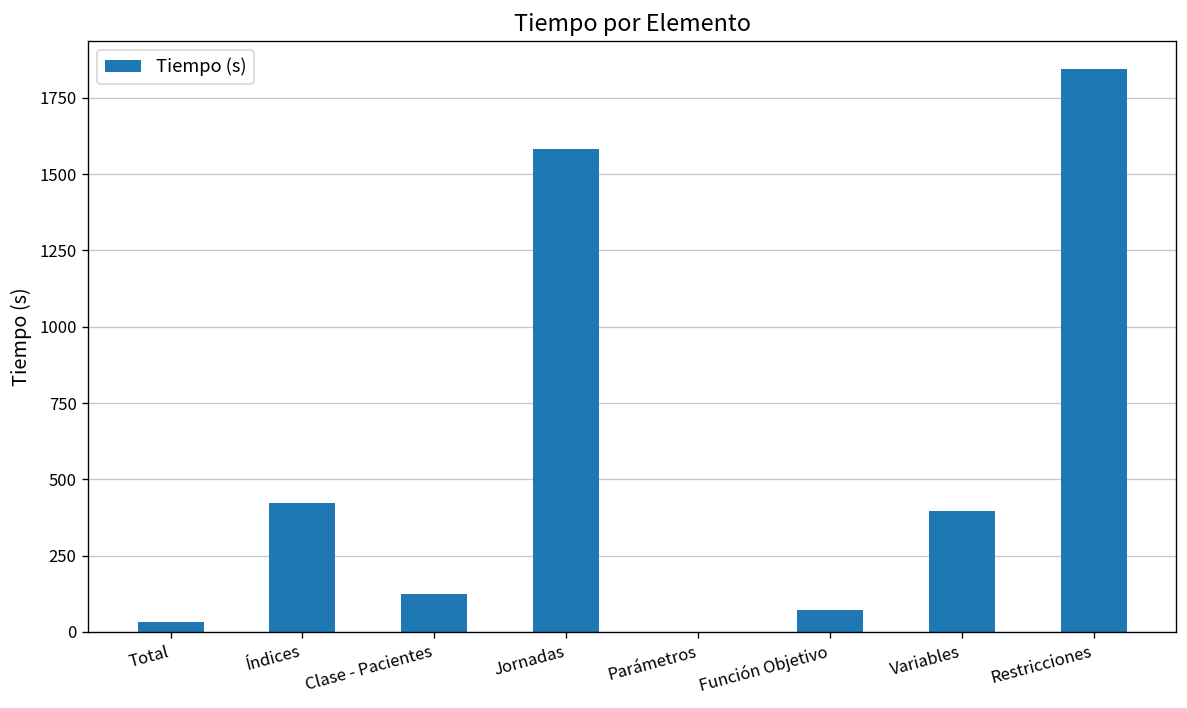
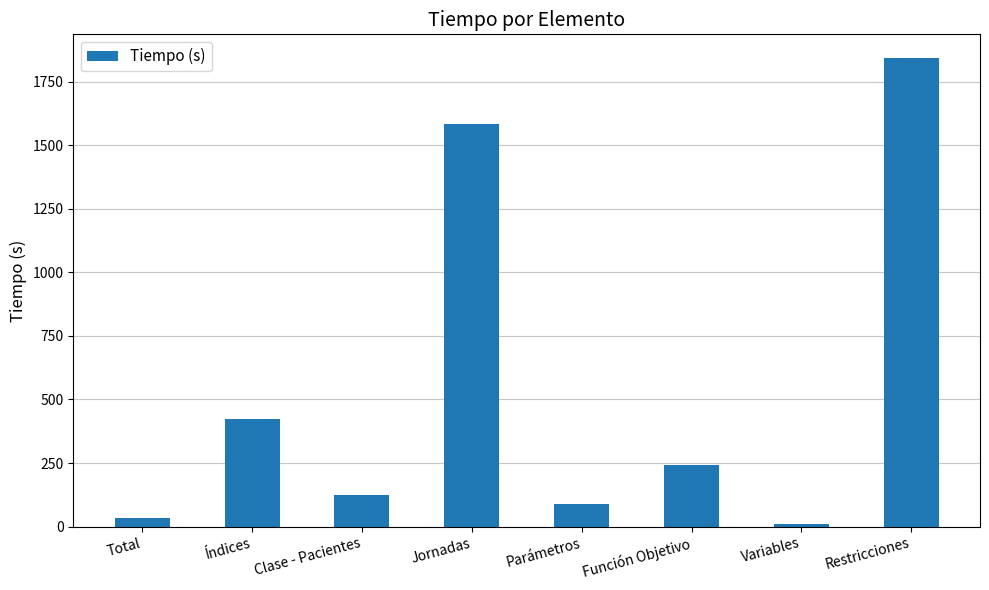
Parámetros: 0 -> 90
Función Objetivo: 70 -> 240
Variables: 400 -> 10
